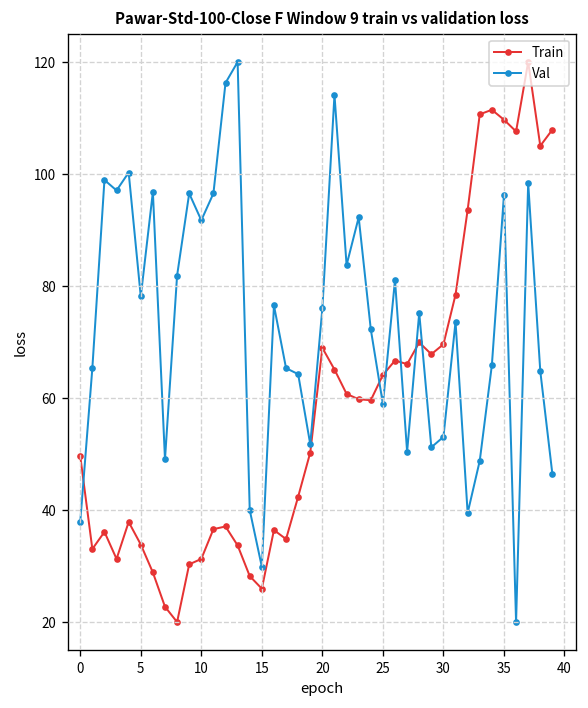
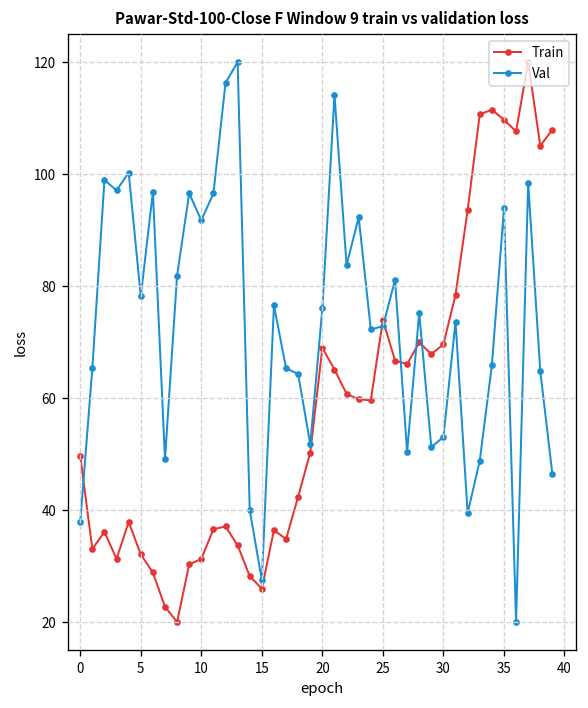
Train, 5: 34 -> 32
Val, 15: 30 -> 27
Train, 25: 64 -> 74
Val, 25: 59 -> 73
Val, 35: 96 -> 94
